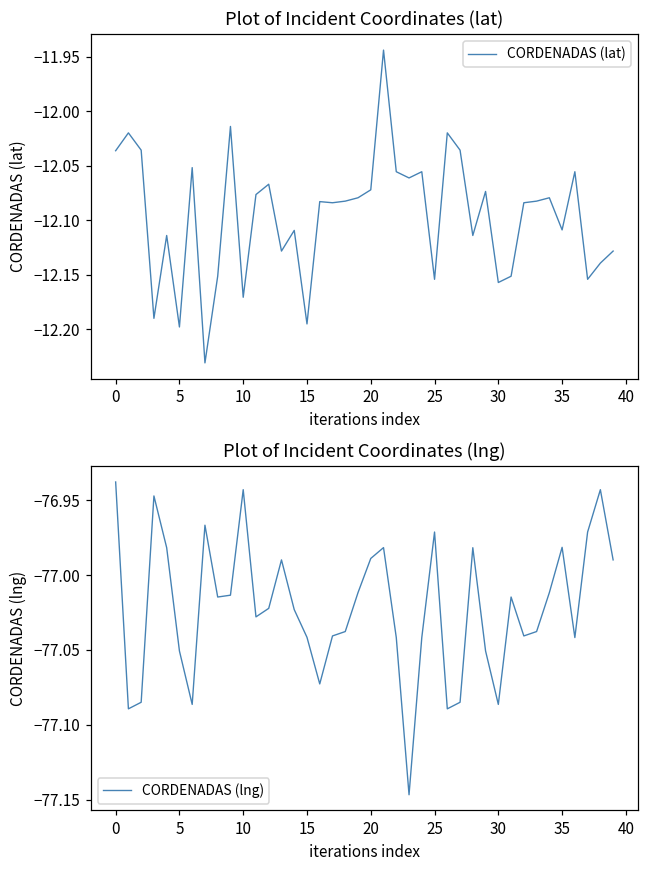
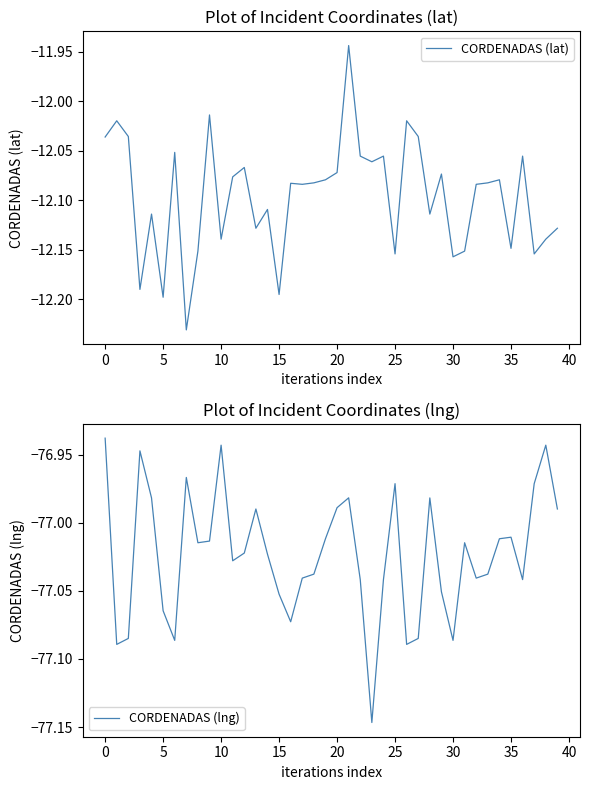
Plot of Incident Coordinates (lat), 10: -12.17 -> -12.14
Plot of Incident Coordinates (lat), 35: -12.11 -> -12.15
Plot of Incident Coordinates (lng), 5: -77.051 -> -77.065
Plot of Incident Coordinates (lng), 15: -77.042 -> -77.052
Plot of Incident Coordinates (lng), 35: -76.982 -> -77.011
